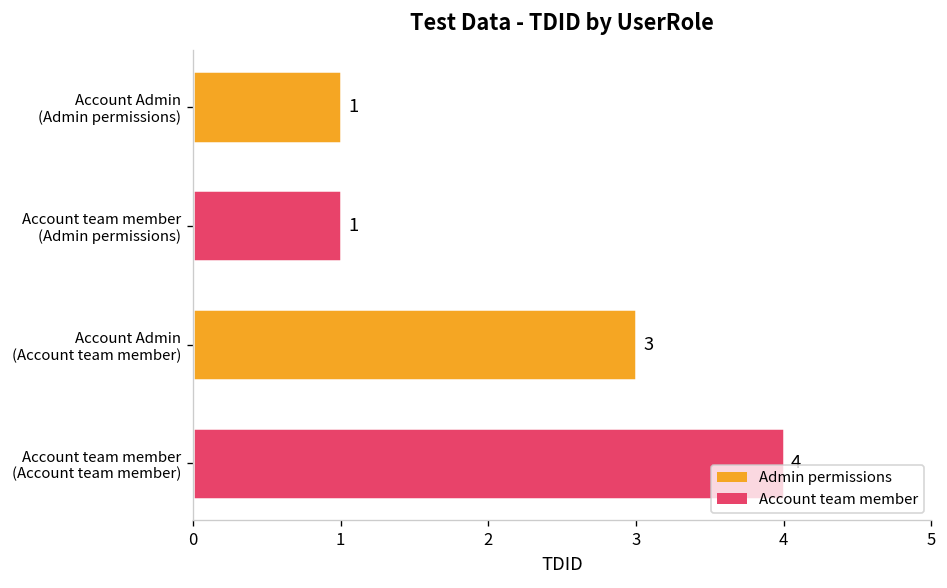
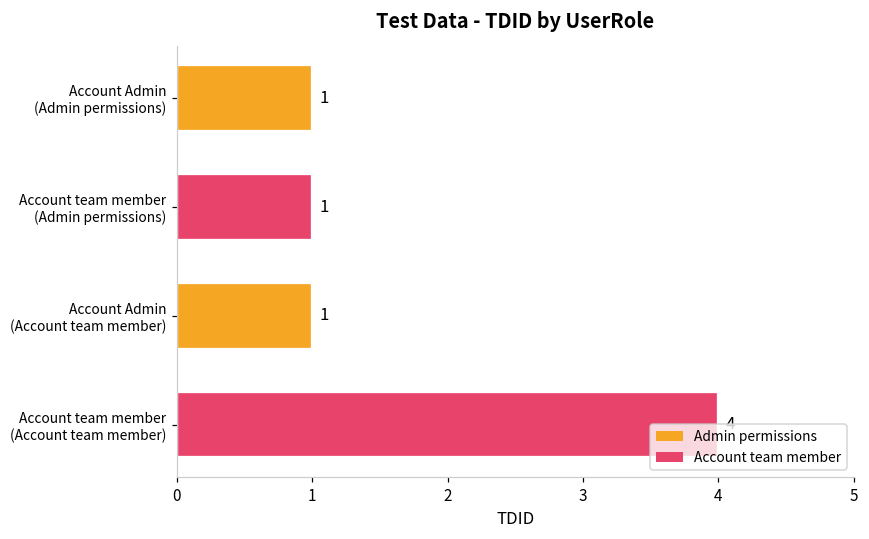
Account Admin (Account team member): 3 -> 1
